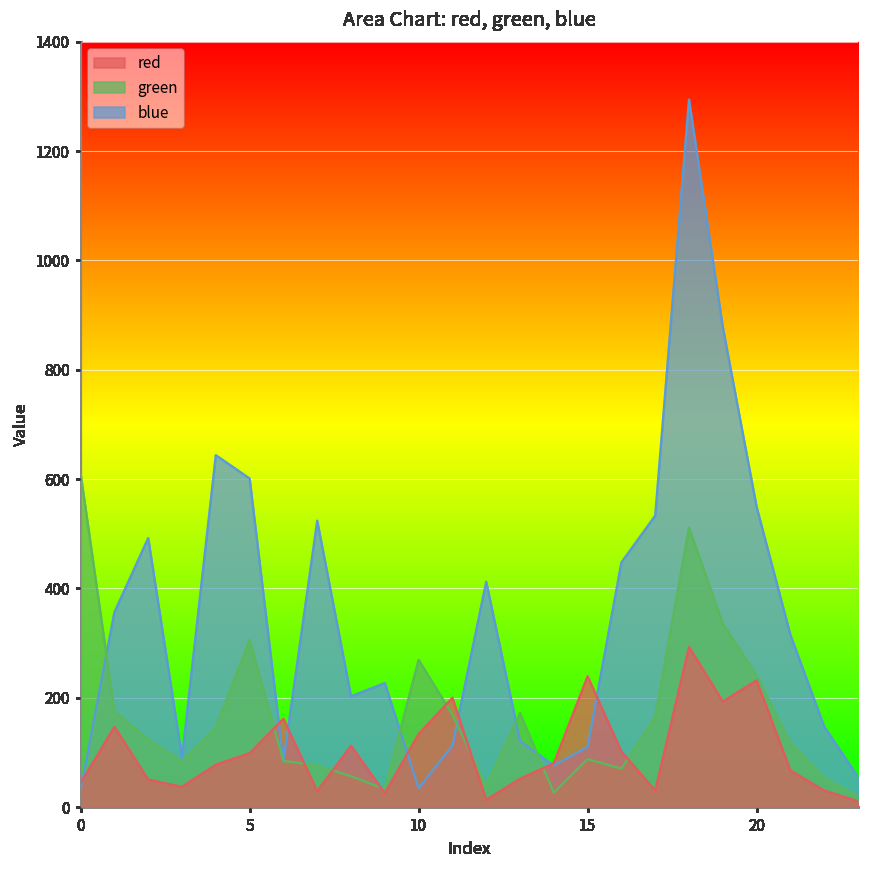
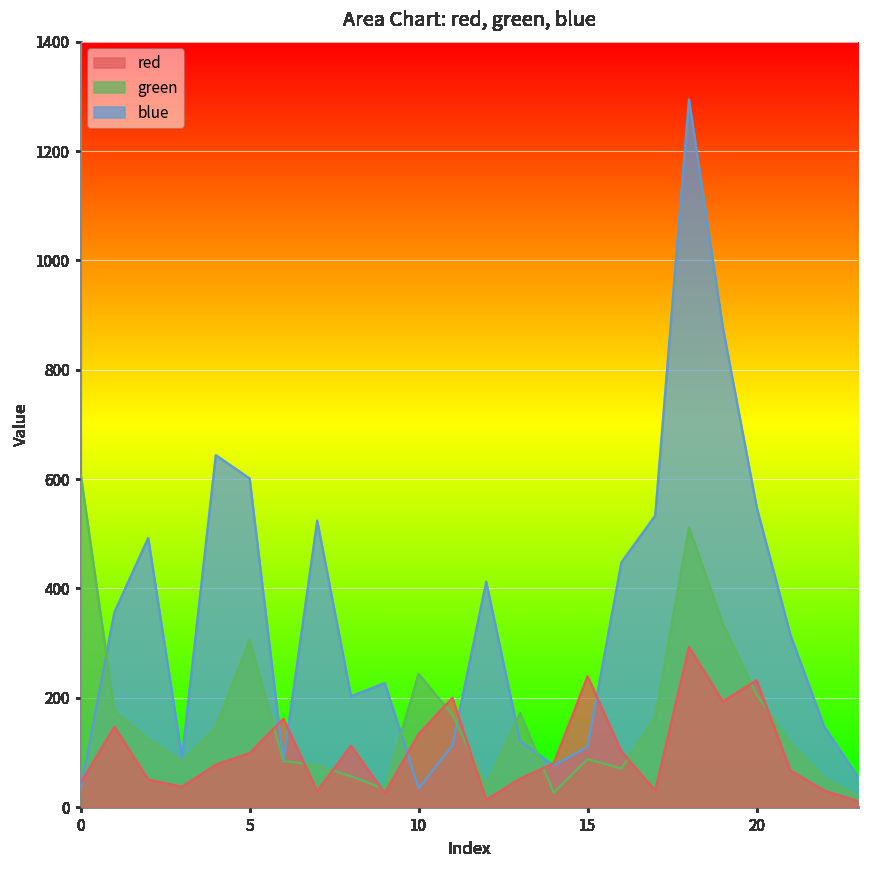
green, 10: 270 -> 240
green, 20: 240 -> 210
